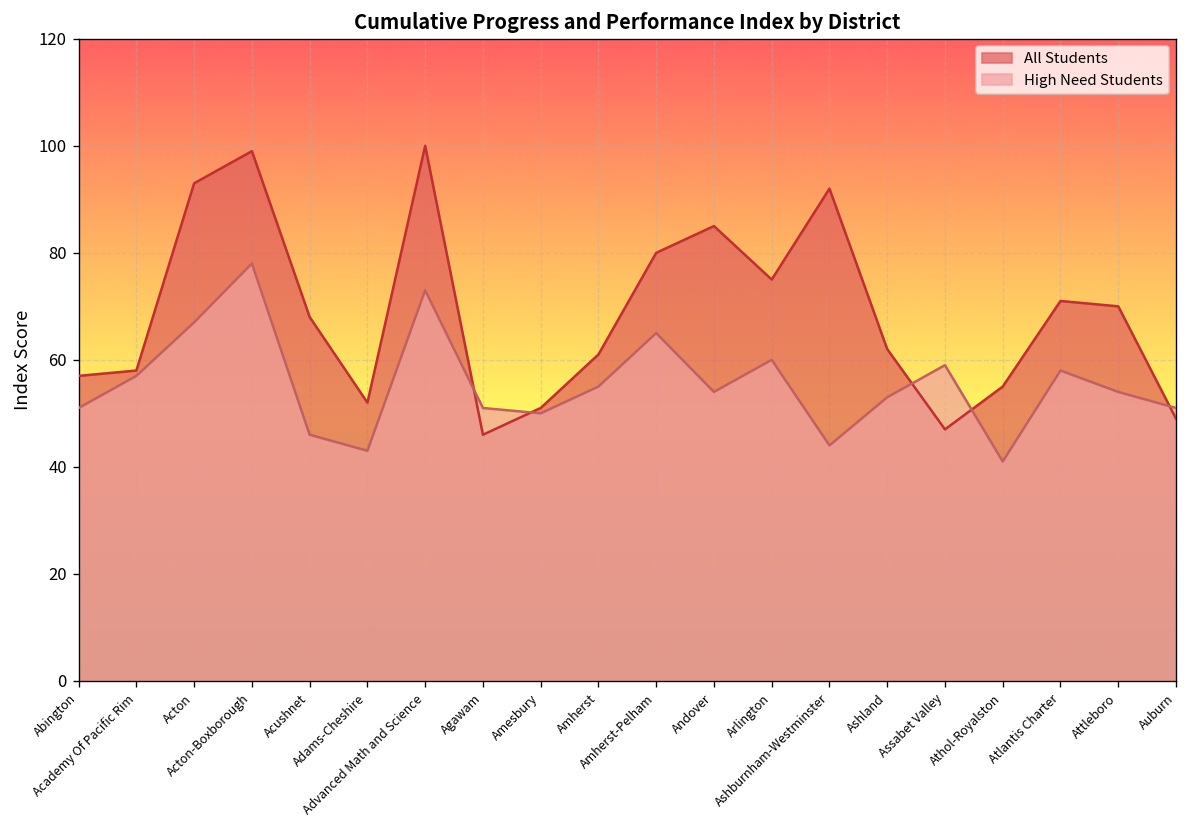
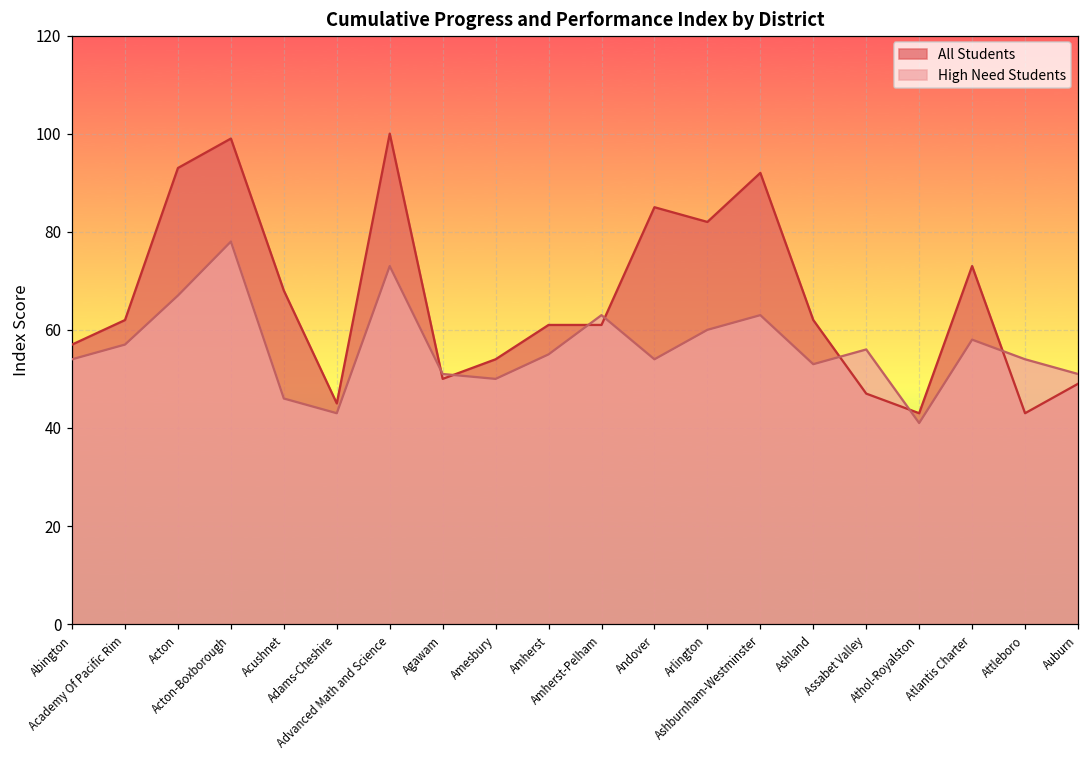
High Need Students, Abington: 51 -> 54
All Students, Academy Of Pacific Rim: 58 -> 62
All Students, Adams-Cheshire: 52 -> 45
All Students, Agawam: 46 -> 50
All Students, Amesbury: 51 -> 54
All Students, Amherst-Pelham: 80 -> 61
High Need Students, Amherst-Pelham: 65 -> 63
All Students, Arlington: 75 -> 82
High Need Students, Ashburnham-Westminster: 44 -> 63
High Need Students, Assabet Valley: 59 -> 56
All Students, Athol-Royalston: 55 -> 43
All Students, Atlantis Charter: 71 -> 73
All Students, Attleboro: 70 -> 43
